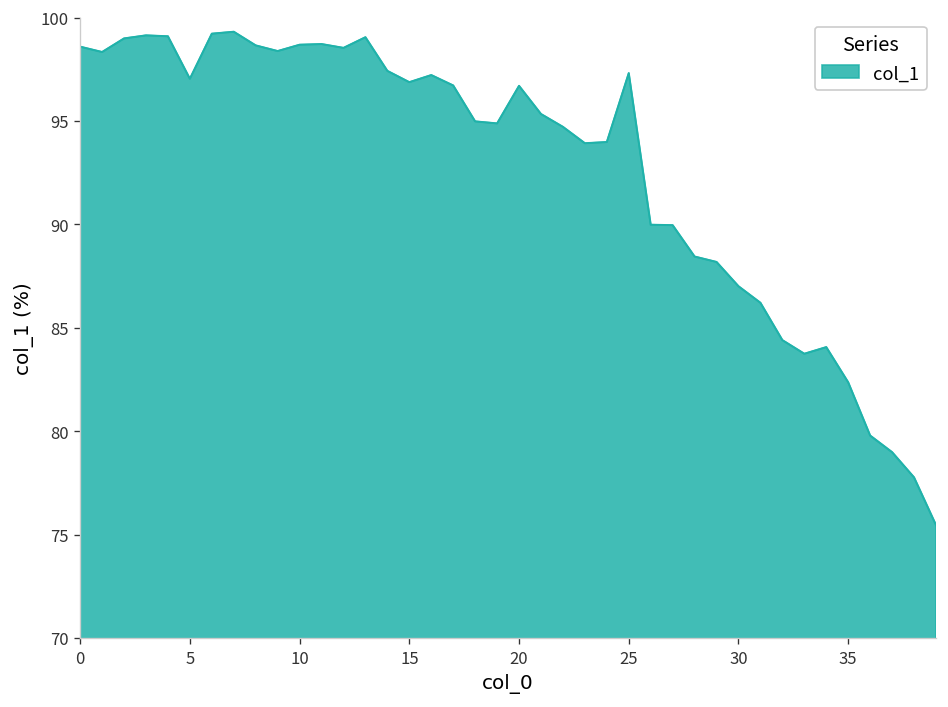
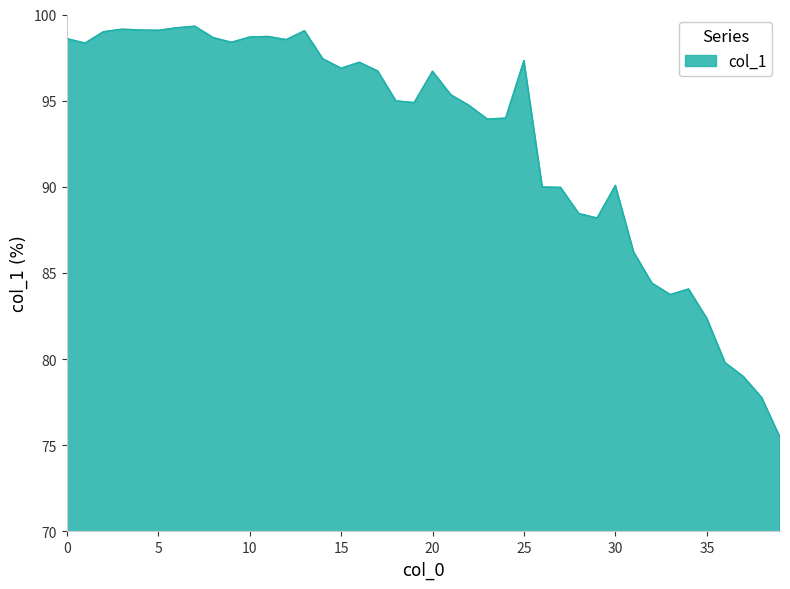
5: 97.0 -> 99.1
30: 87.0 -> 90.1
